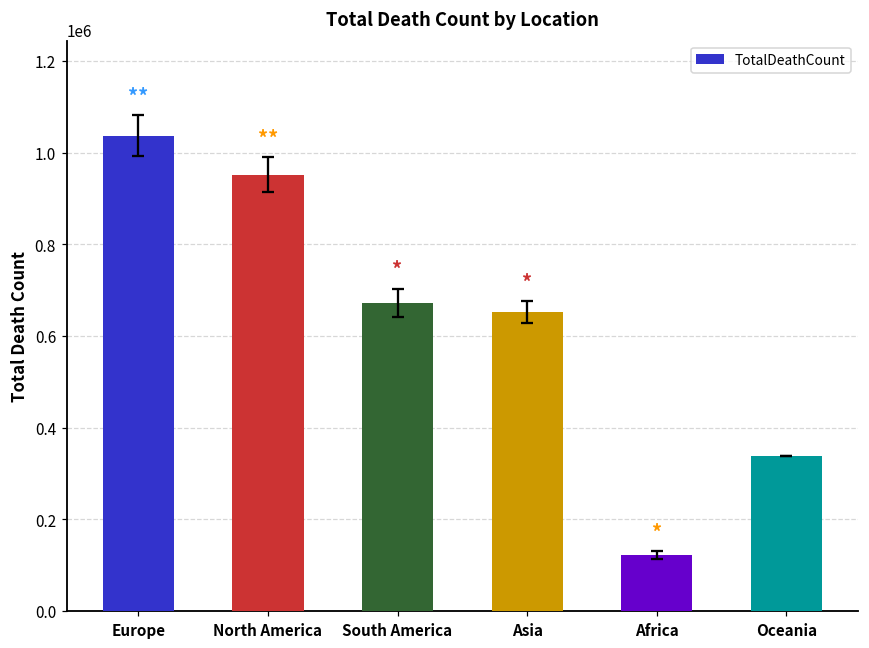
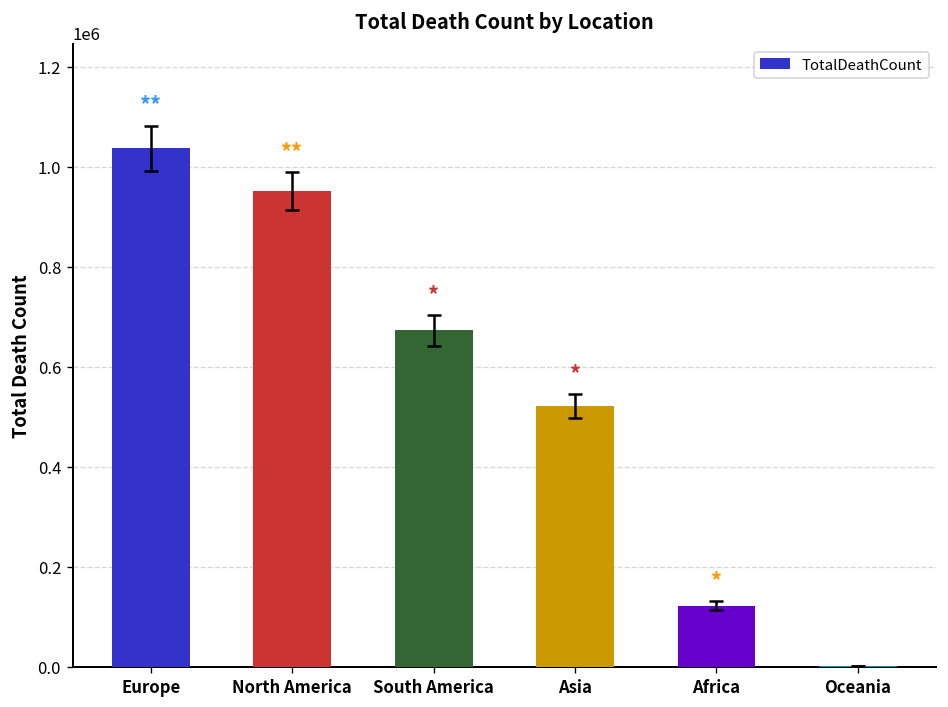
TotalDeathCount, Asia: 650000 -> 520000
TotalDeathCount, Oceania: 340000 -> 0
